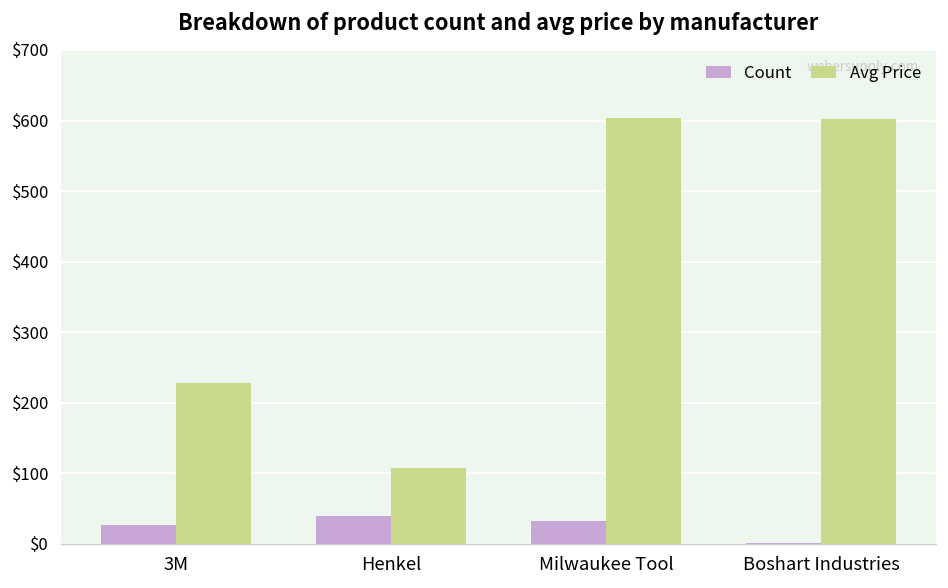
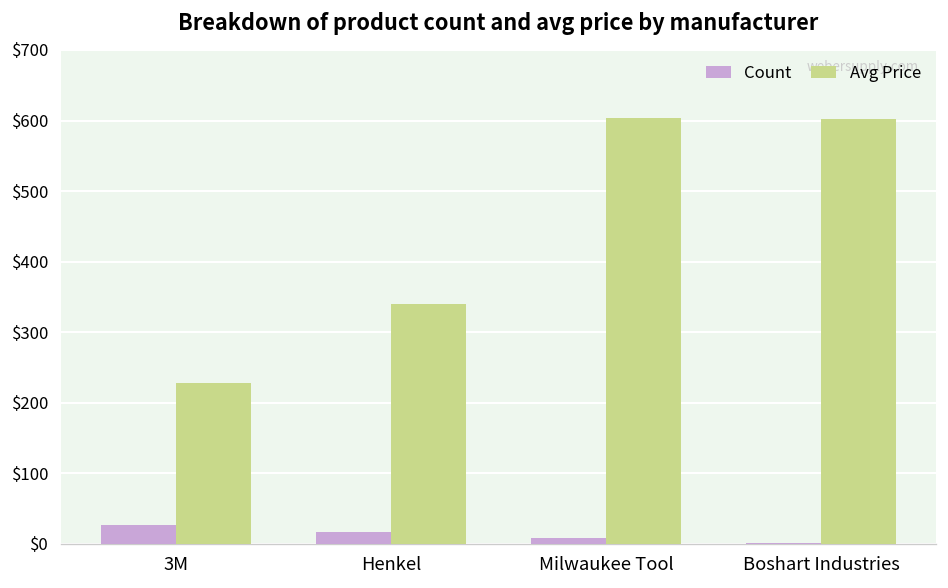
Count, Henkel: $40 -> $20
Avg Price, Henkel: $110 -> $340
Count, Milwaukee Tool: $30 -> $10
